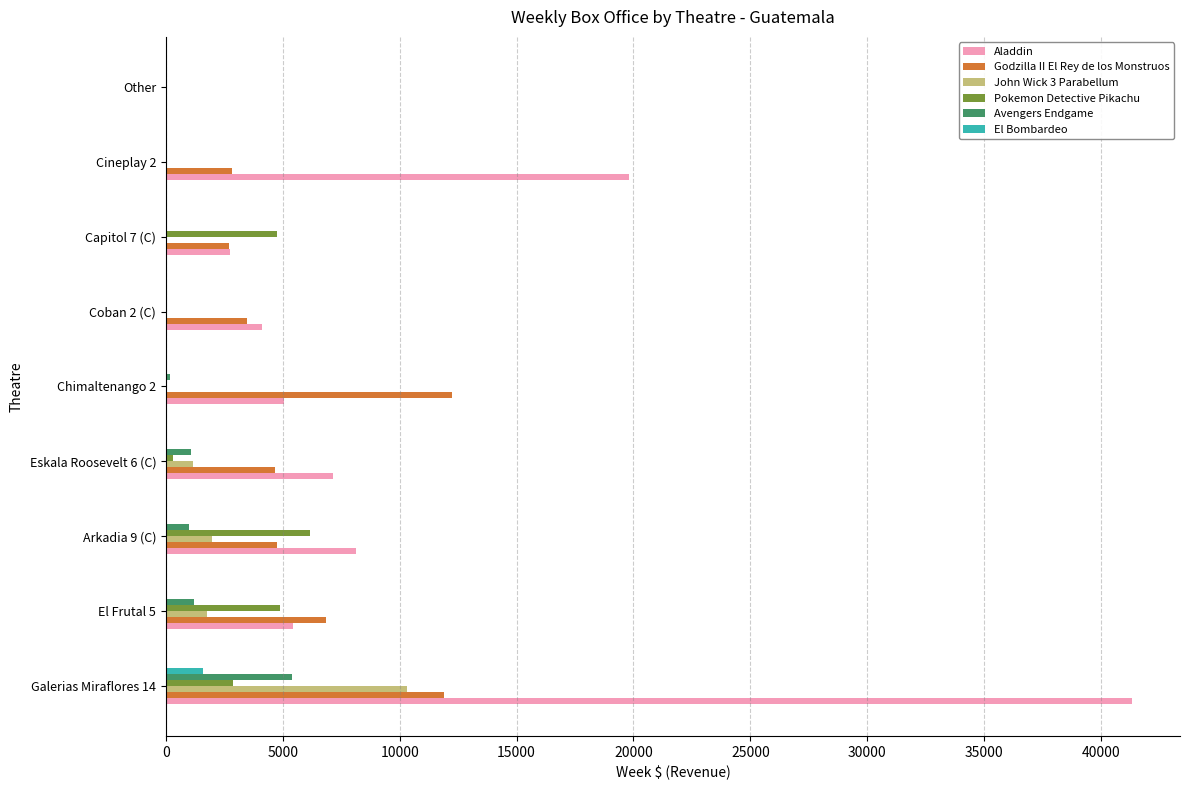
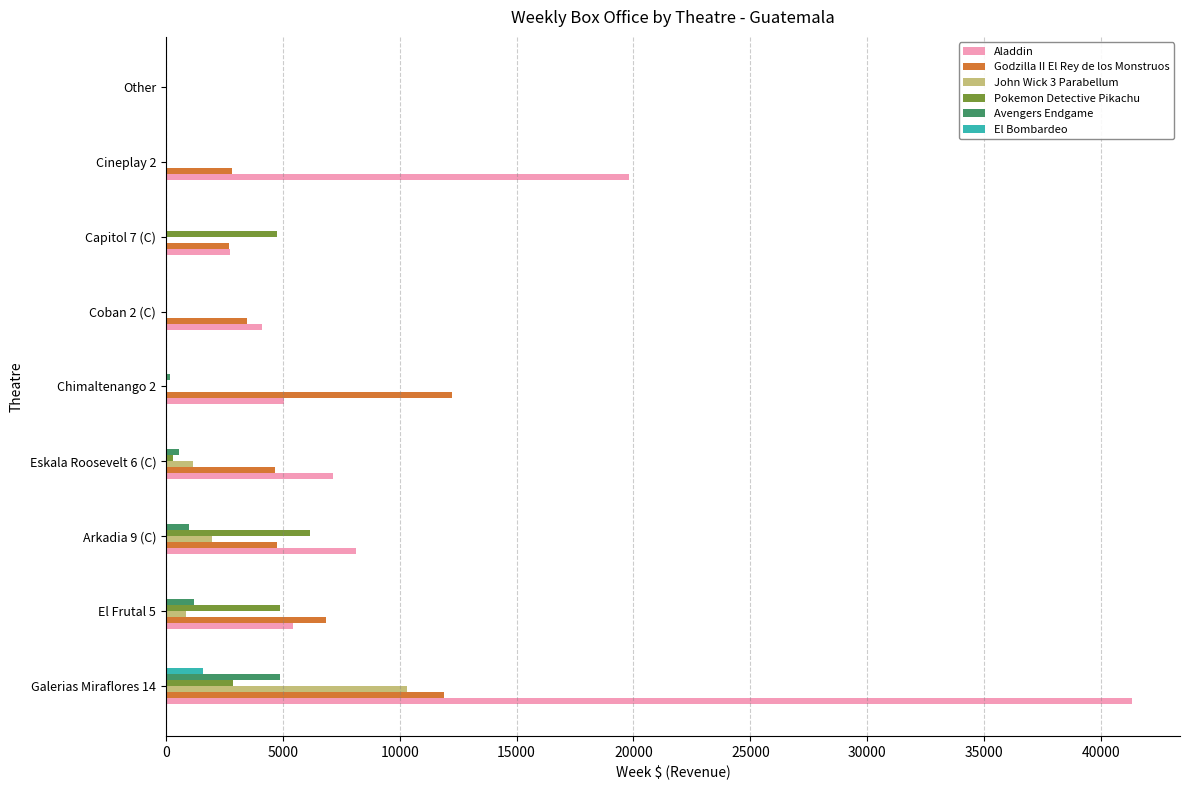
Avengers Endgame, Eskala Roosevelt 6 (C): 1100 -> 600
John Wick 3 Parabellum, El Frutal 5: 1700 -> 800
Avengers Endgame, Galerias Miraflores 14: 5400 -> 4900
